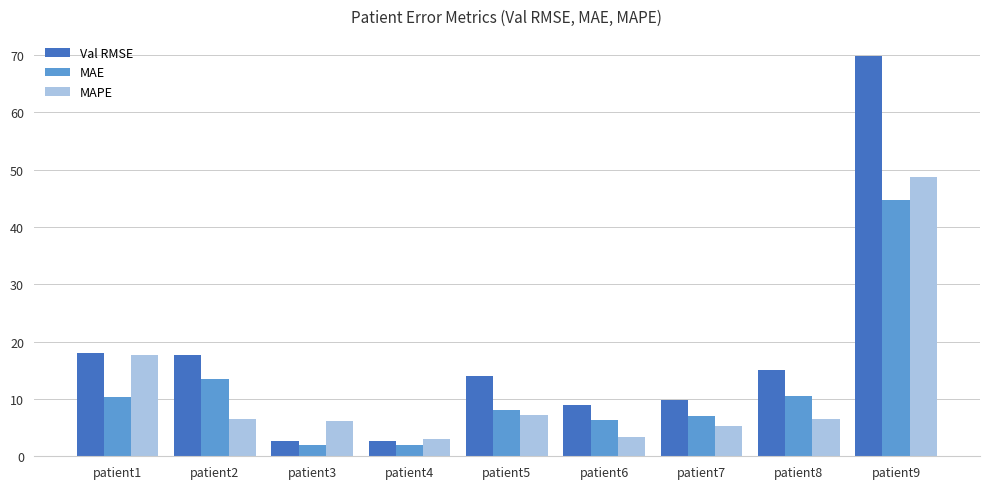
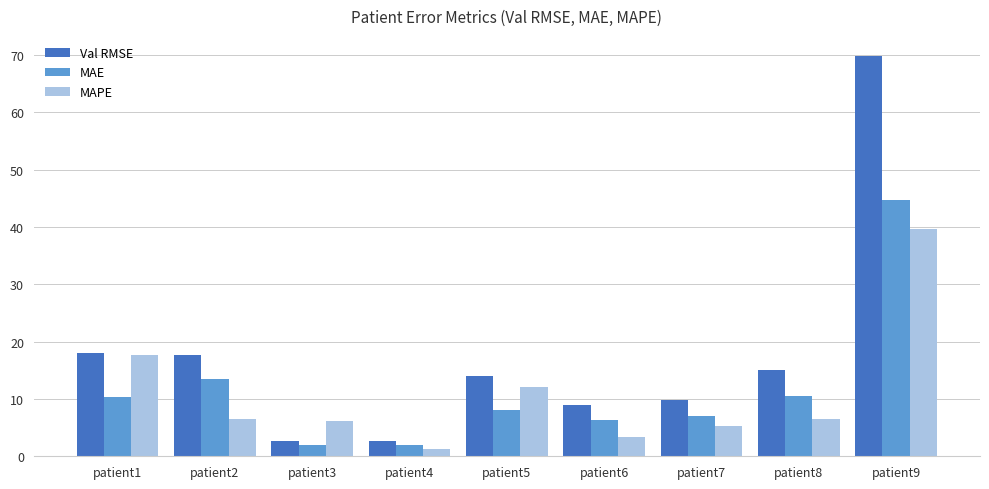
MAPE, patient4: 3 -> 1
MAPE, patient5: 7 -> 12
MAPE, patient9: 49 -> 40
